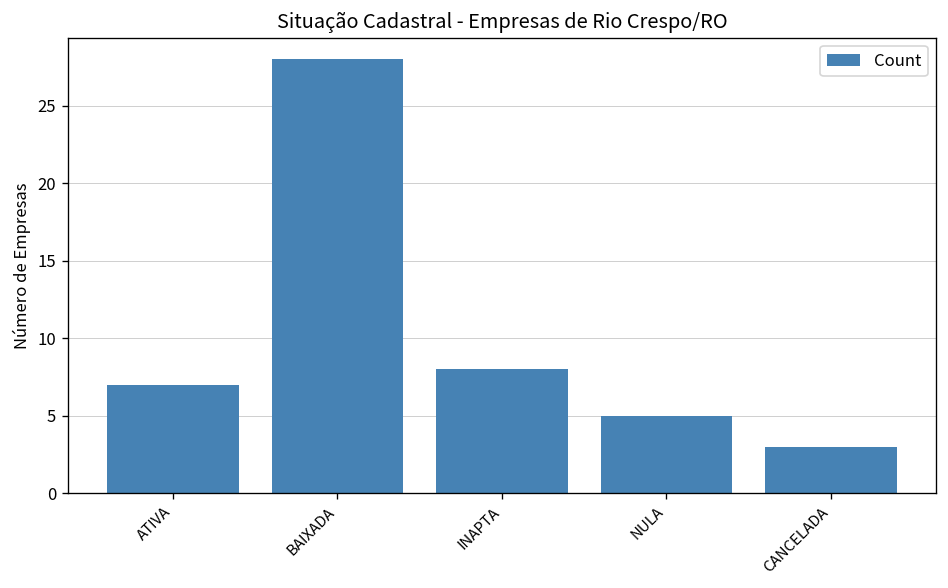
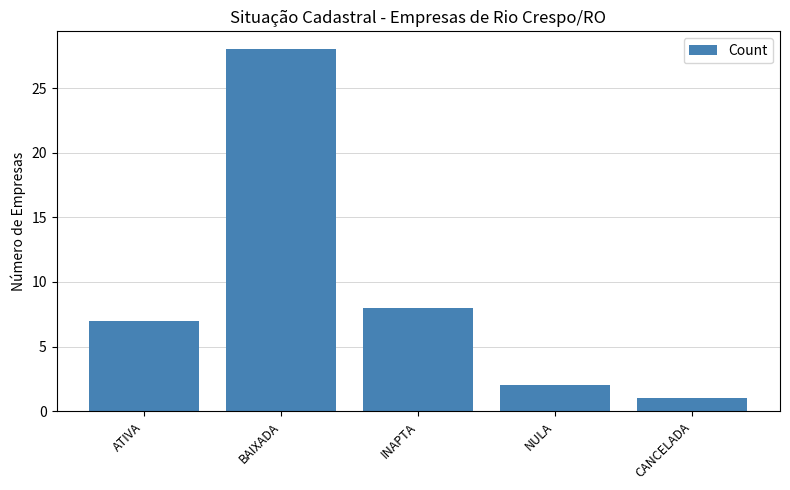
NULA: 5 -> 2
CANCELADA: 3 -> 1
